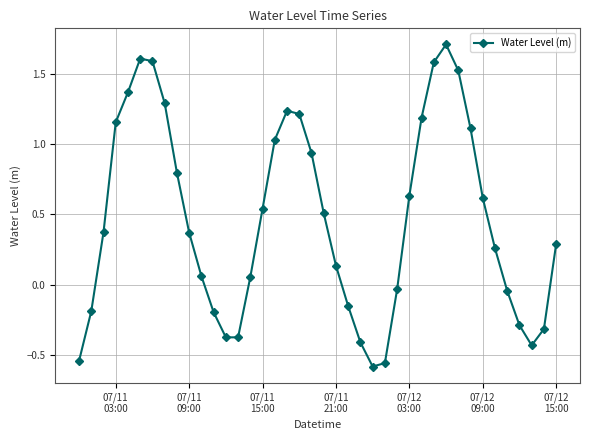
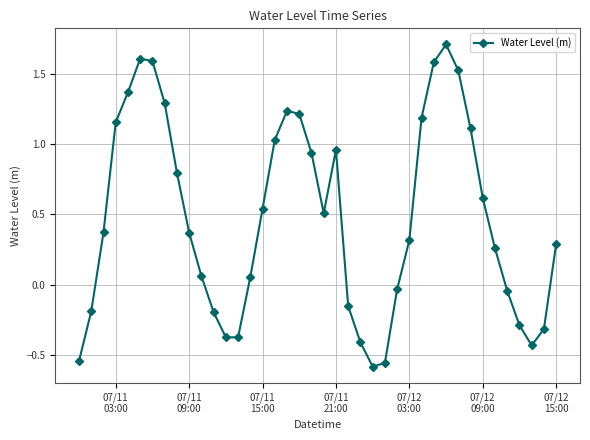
07/11 21:00: 0.14 -> 0.96
07/12 03:00: 0.63 -> 0.32
